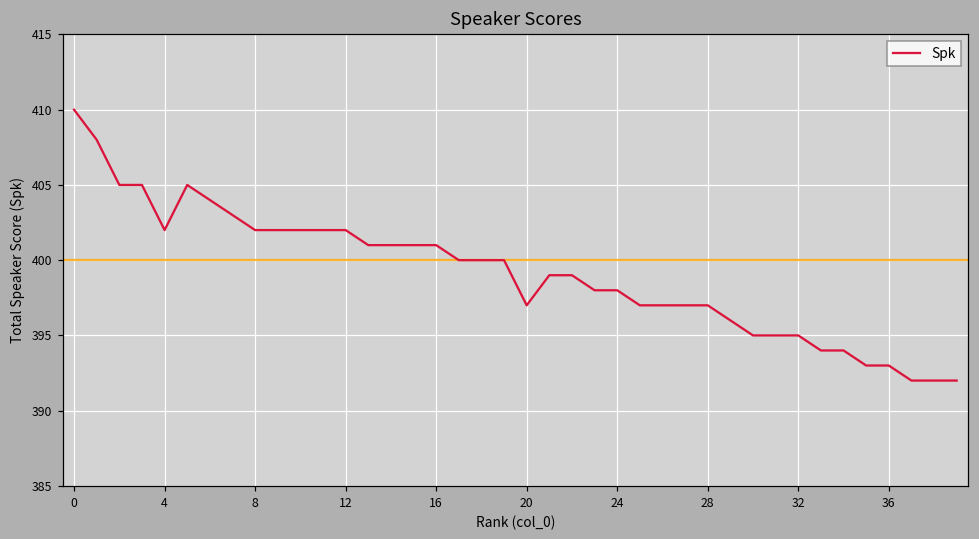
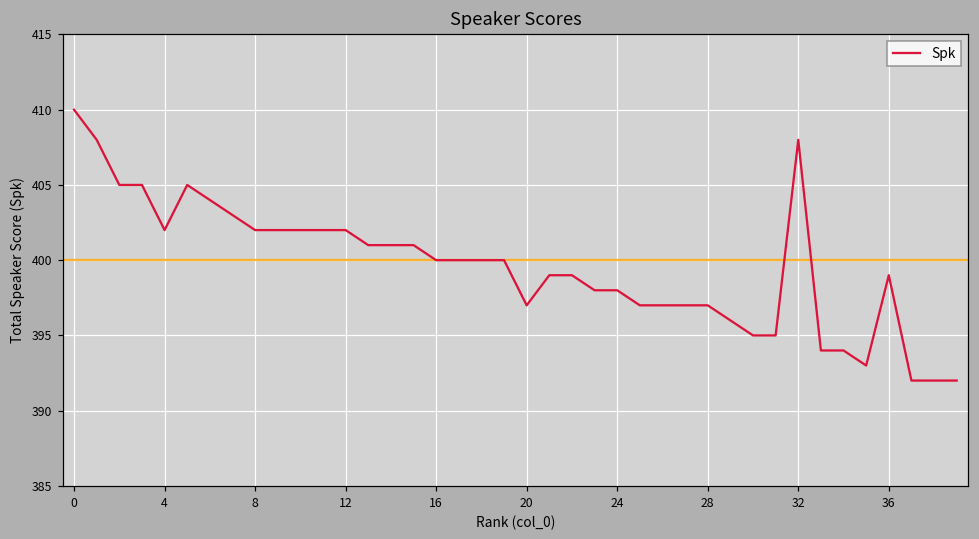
16: 401 -> 400
32: 395 -> 408
36: 393 -> 399
